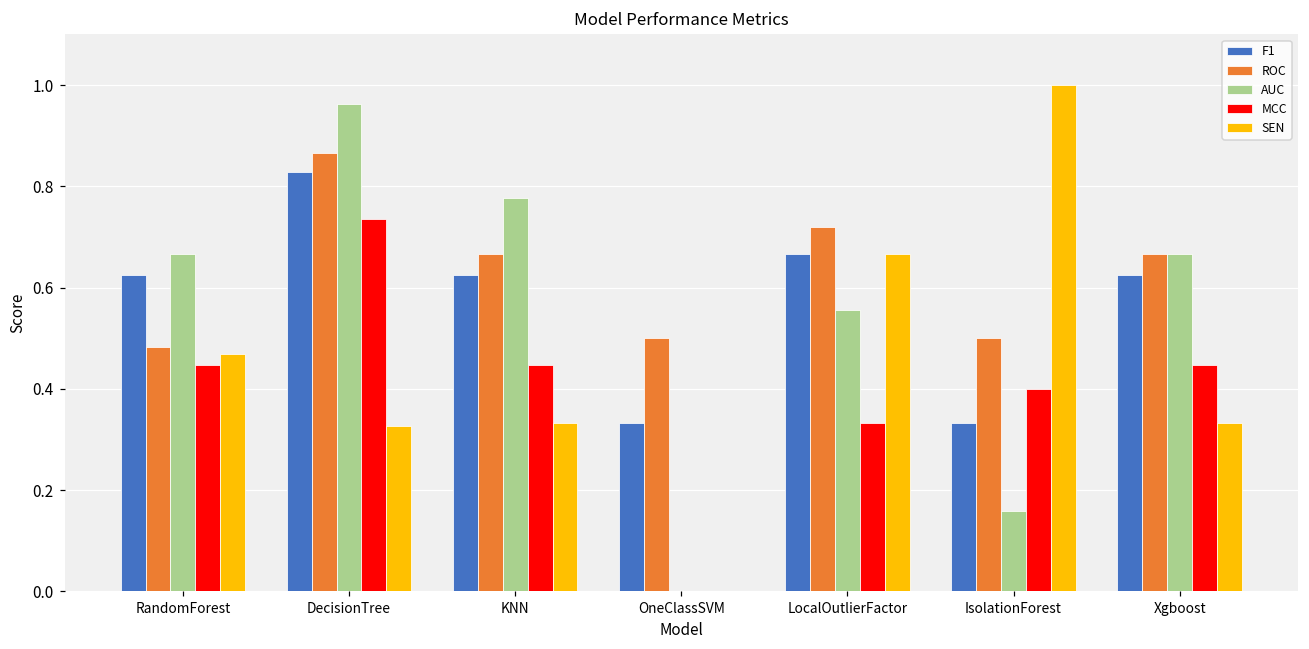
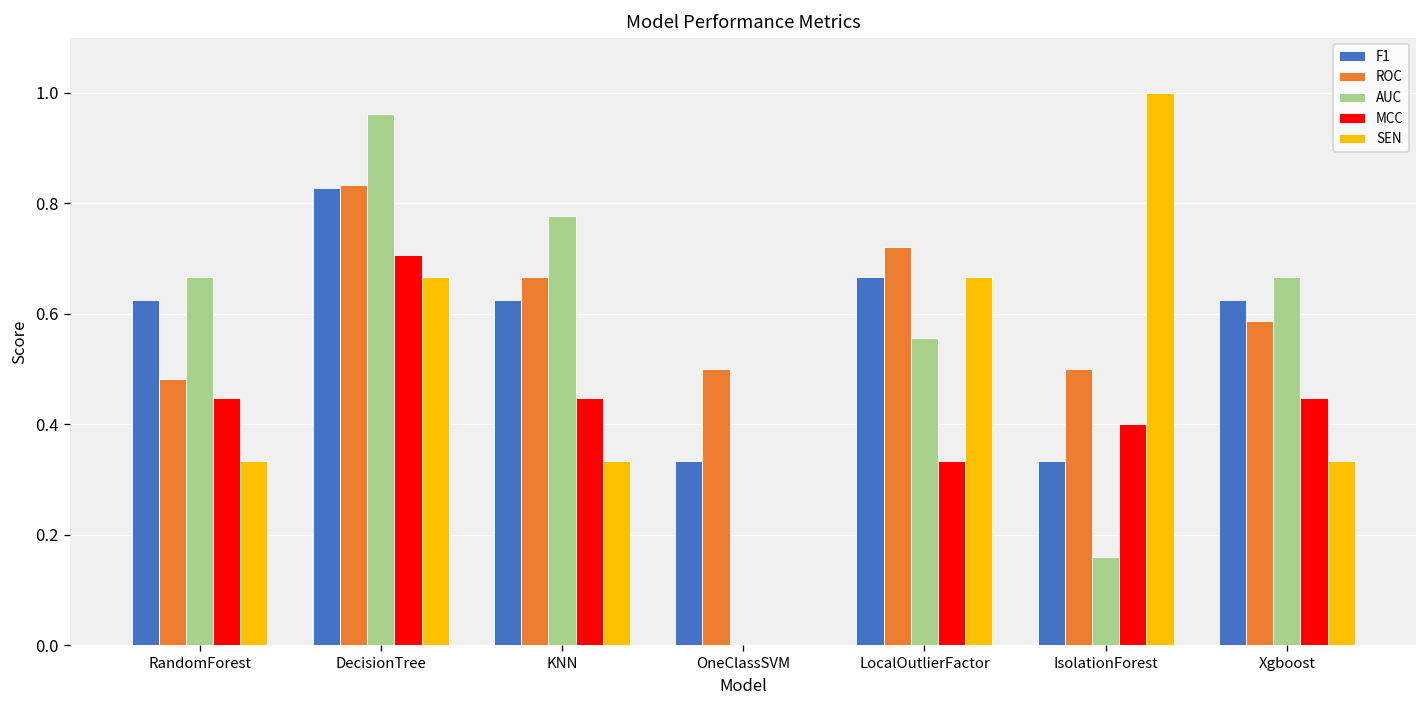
SEN, RandomForest: 0.47 -> 0.33
ROC, DecisionTree: 0.87 -> 0.83
MCC, DecisionTree: 0.74 -> 0.71
SEN, DecisionTree: 0.33 -> 0.67
ROC, Xgboost: 0.67 -> 0.59
